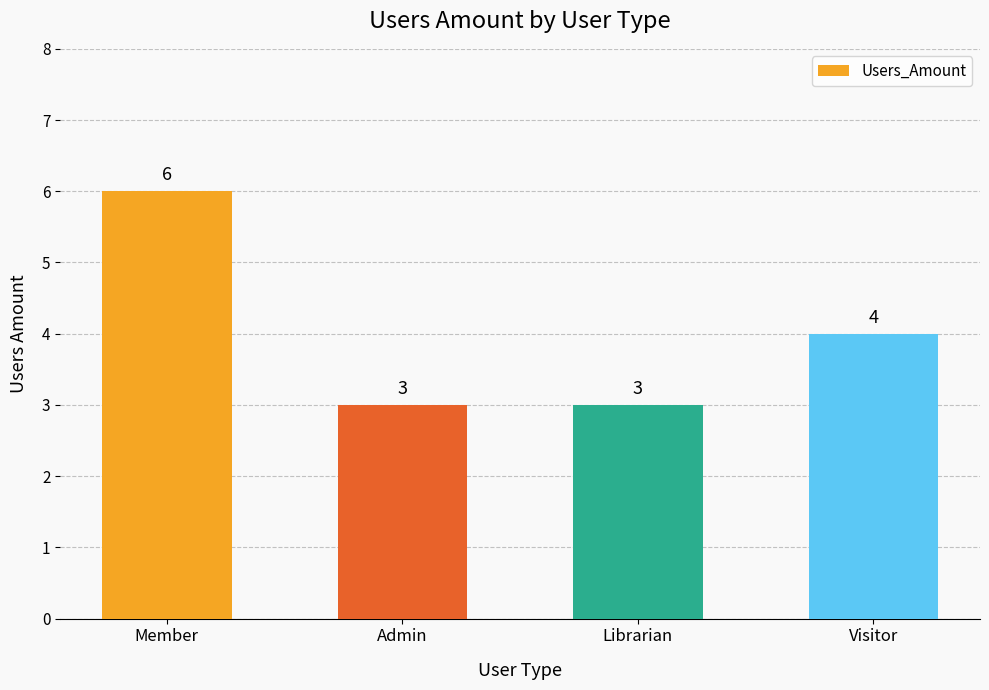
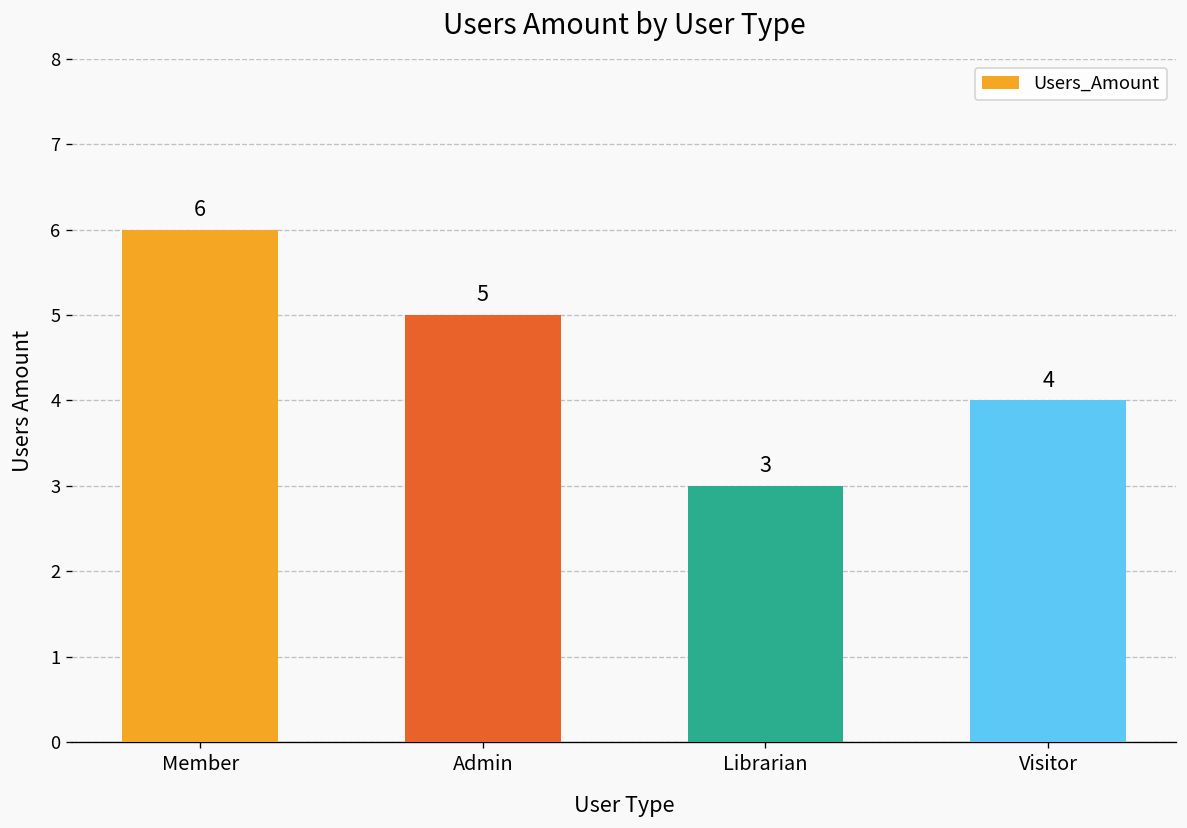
Admin: 3 -> 5
